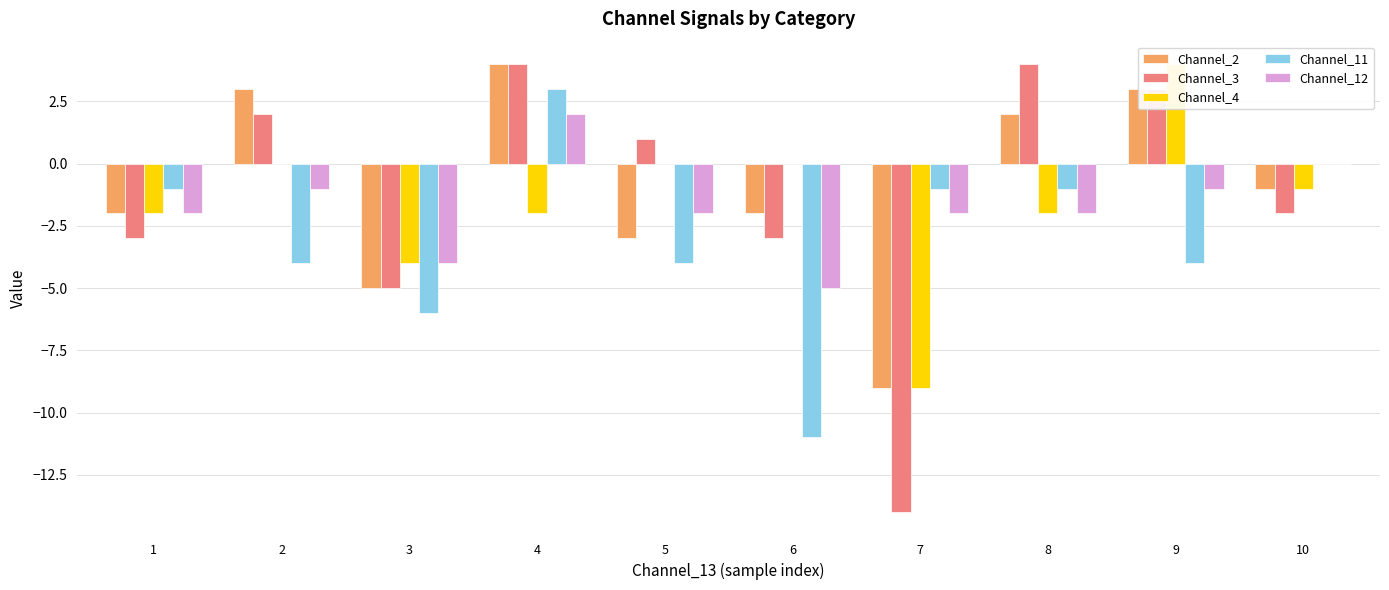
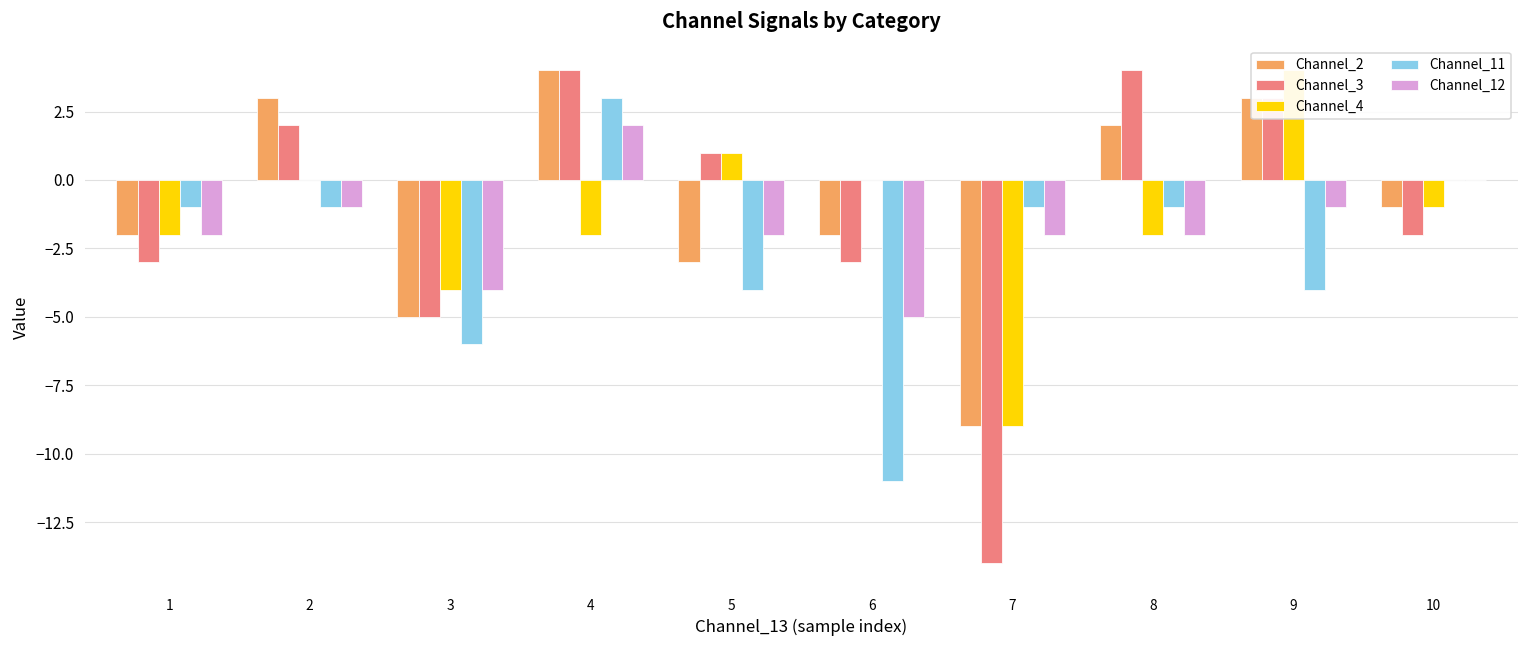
Channel_11, 2: -4 -> -1
Channel_4, 5: 0 -> 1
